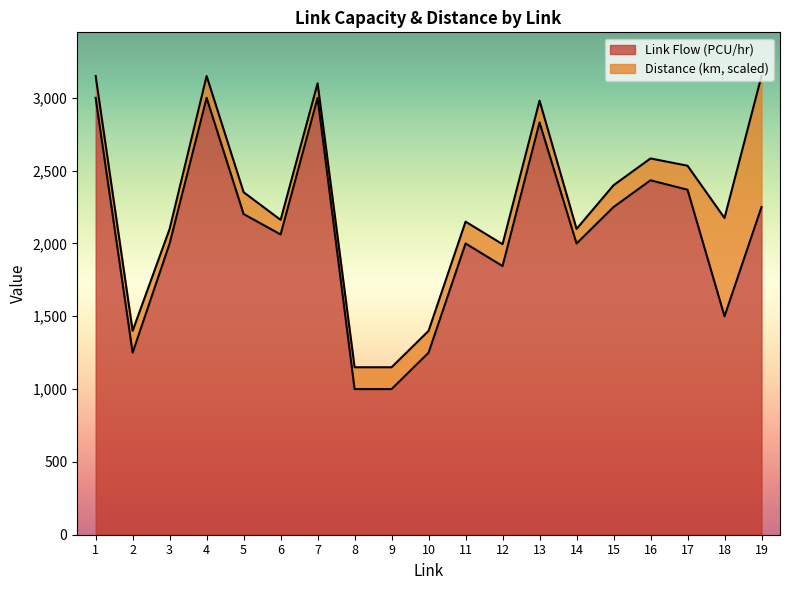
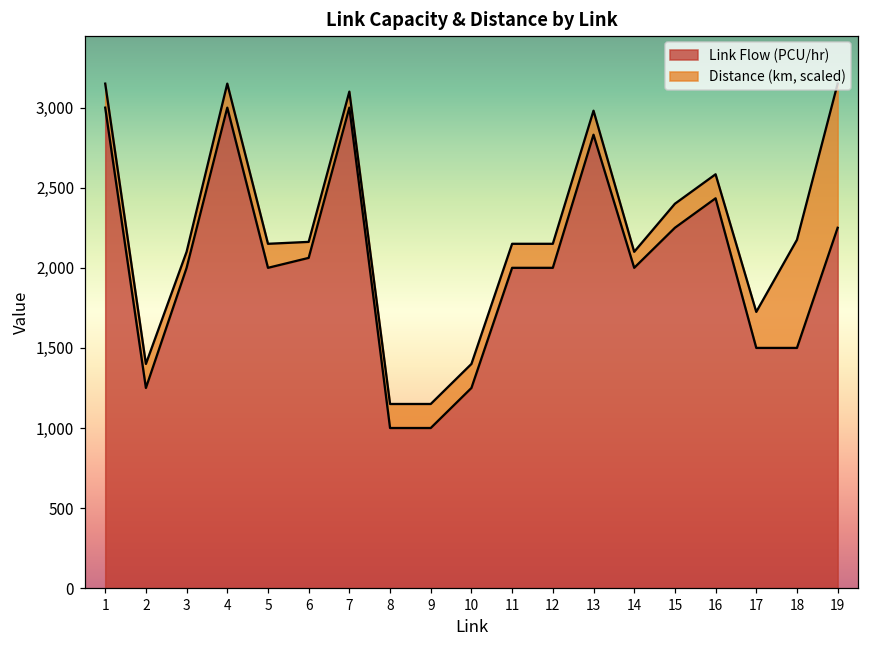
Link Flow (PCU/hr), 5: 2,200 -> 2,000
Link Flow (PCU/hr), 12: 1,850 -> 2,000
Link Flow (PCU/hr), 17: 2,370 -> 1,500
Distance (km, scaled), 17: 170 -> 230
